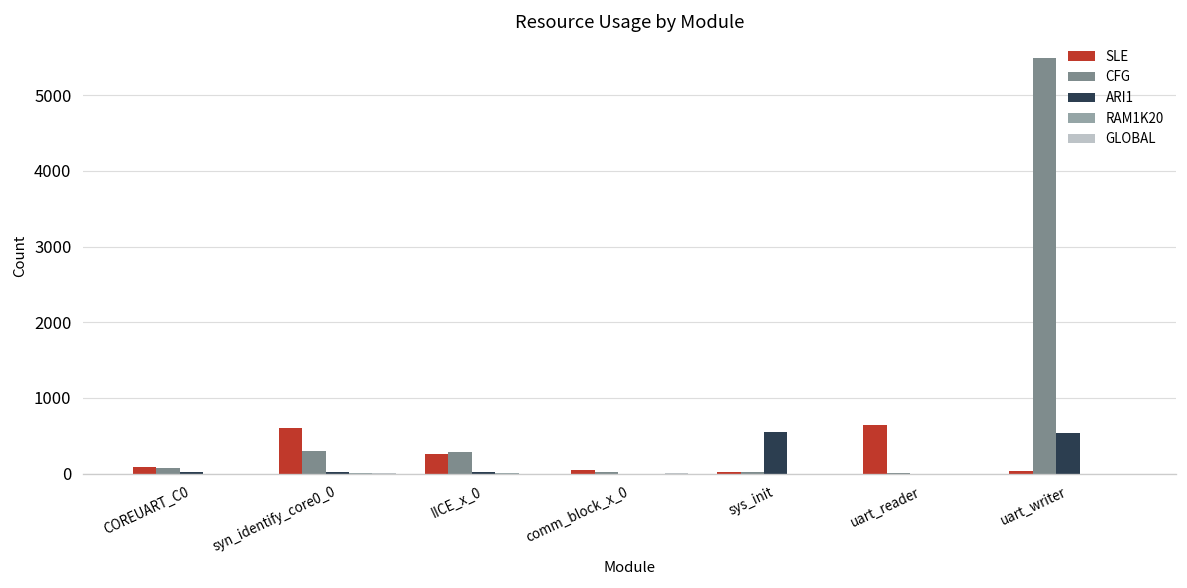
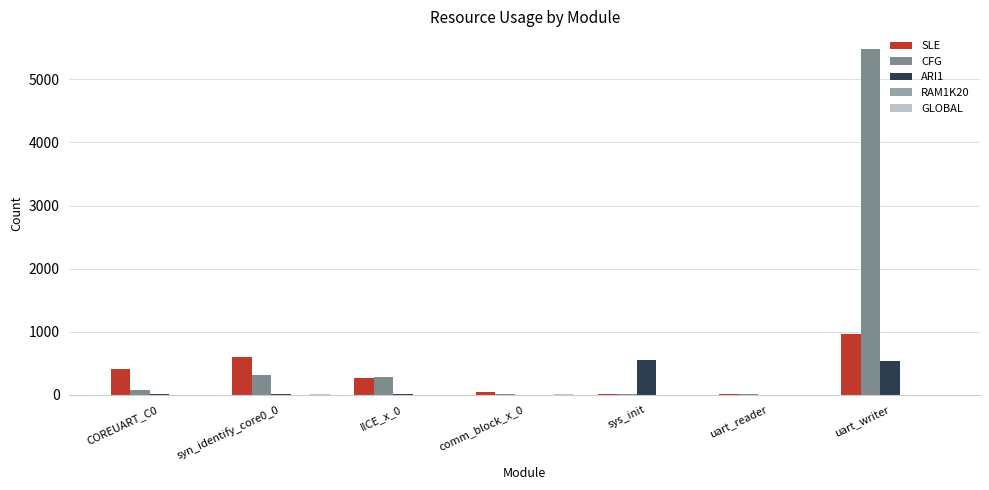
SLE, COREUART_C0: 100 -> 400
SLE, uart_reader: 600 -> 0
SLE, uart_writer: 0 -> 1000
